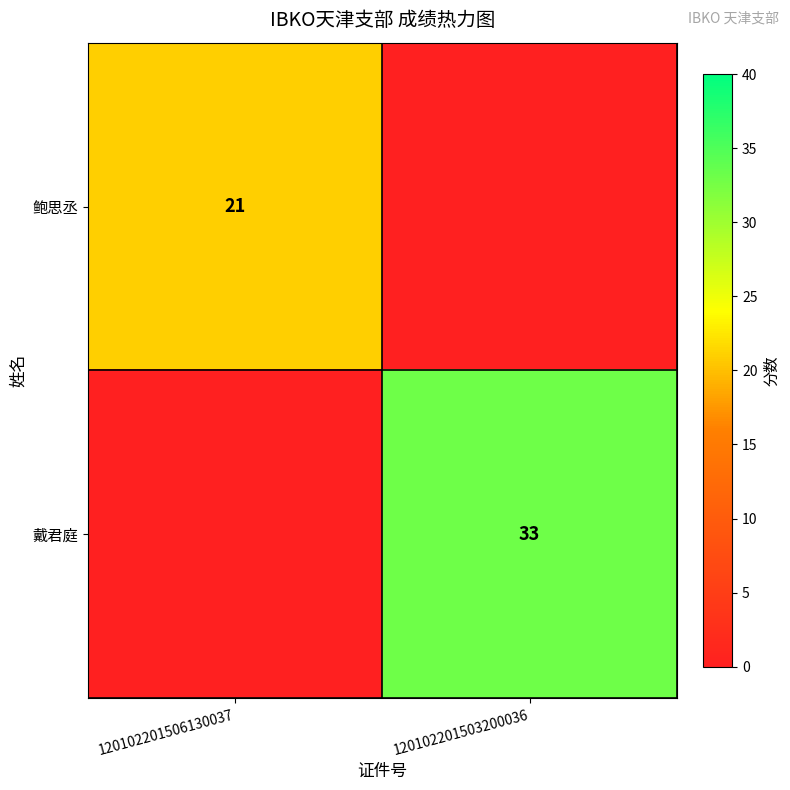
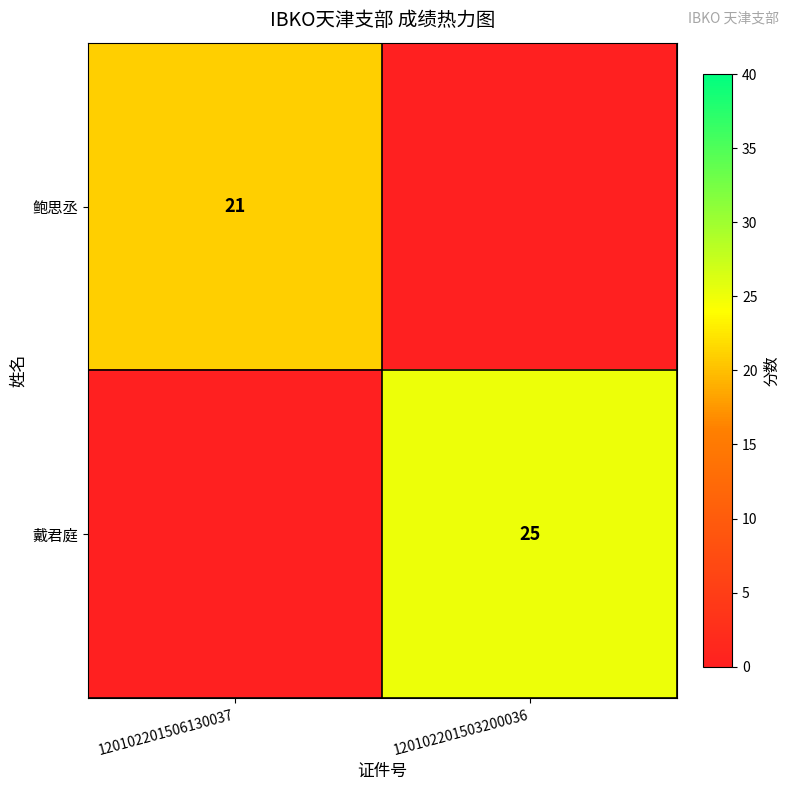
戴君庭, 120102201503200036: 33 -> 25
